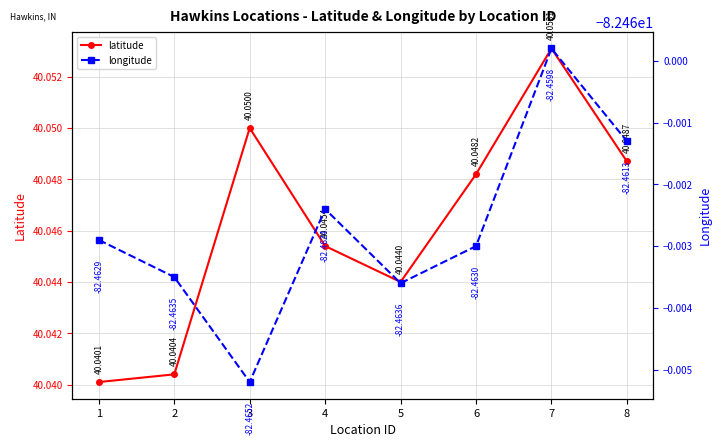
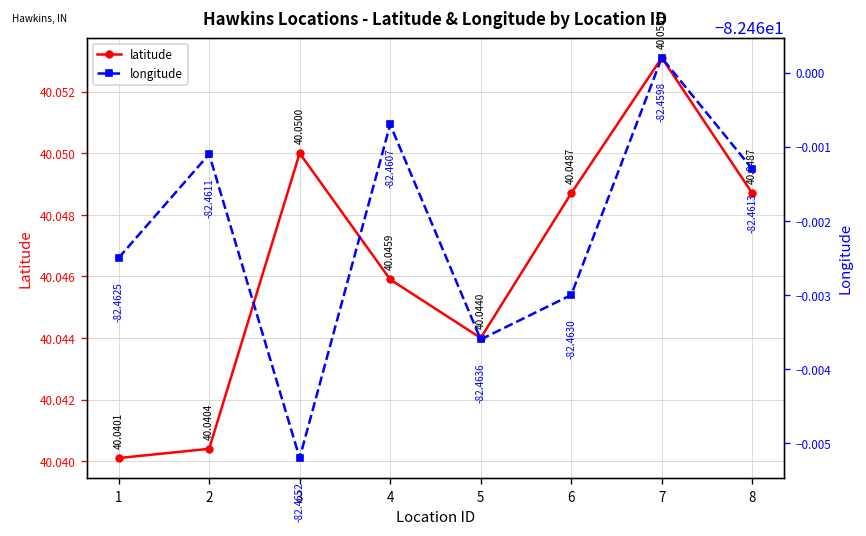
latitude, 4: 40.0454 -> 40.0459
latitude, 6: 40.0482 -> 40.0487
longitude, 1: -82.4629 -> -82.4625
longitude, 2: -82.4635 -> -82.4611
longitude, 4: -82.4624 -> -82.4607
